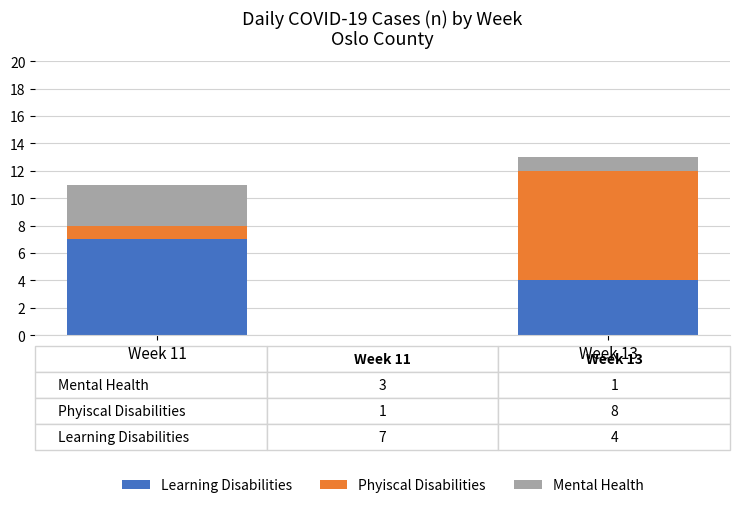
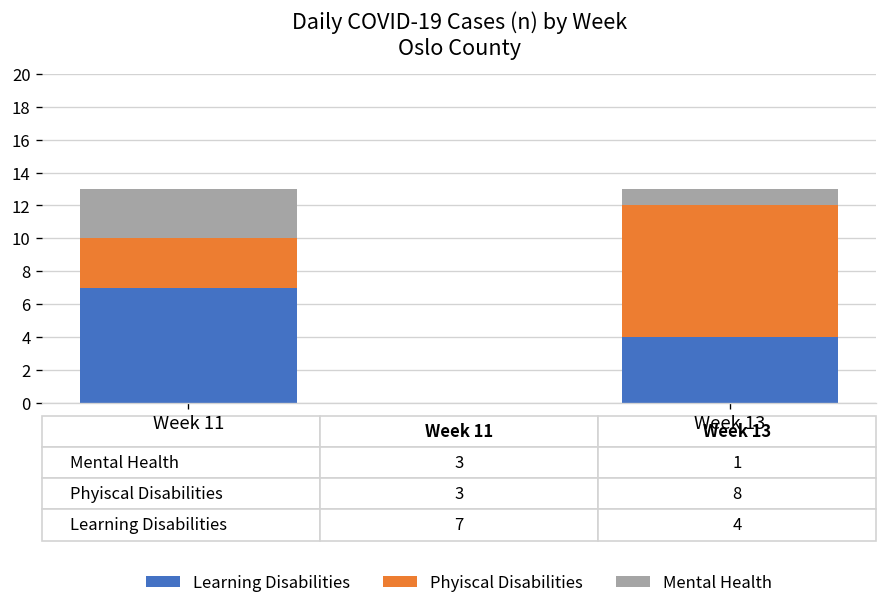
Phyiscal Disabilities, Week 11: 1 -> 3
